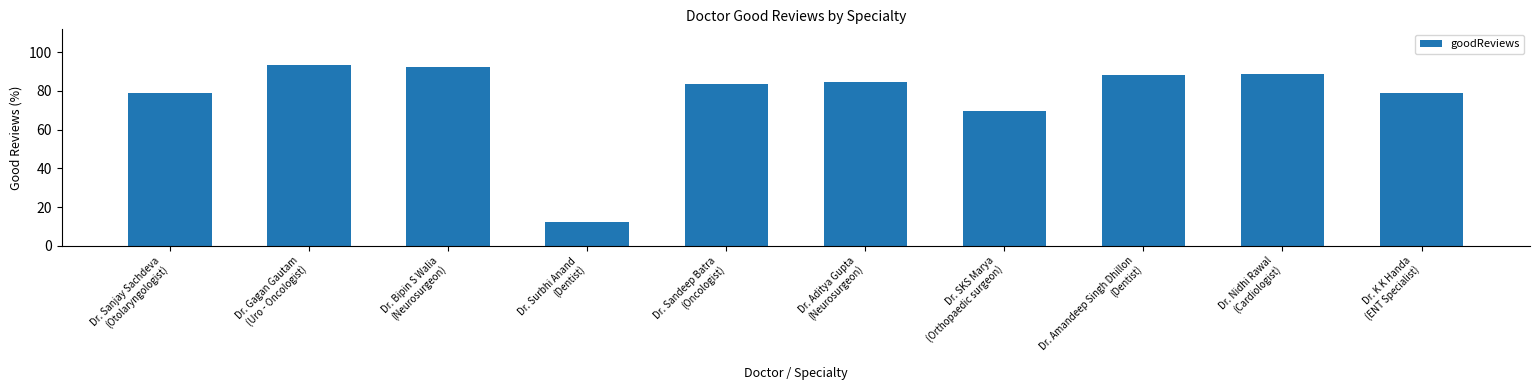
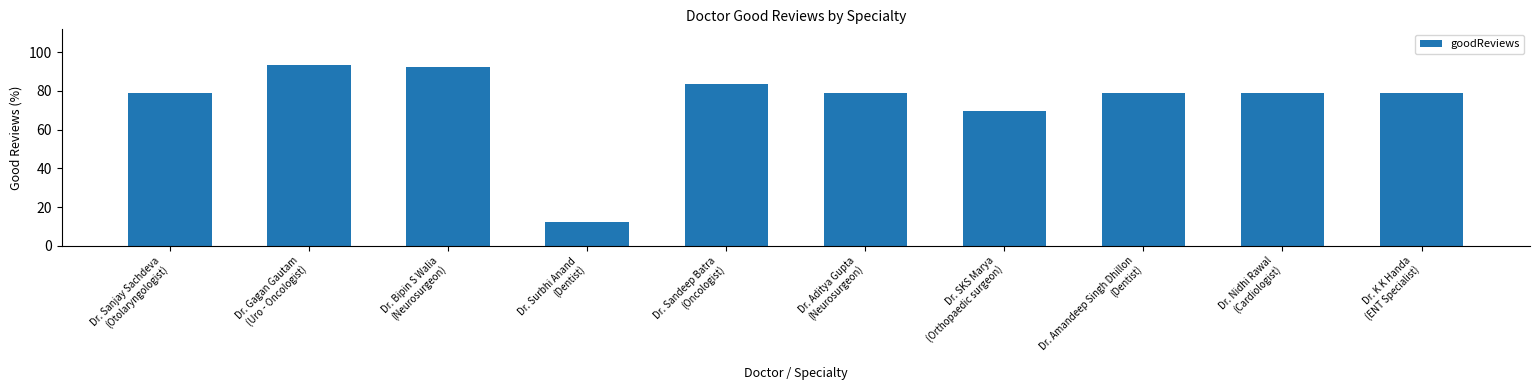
Dr. Aditya Gupta (Neurosurgeon): 85 -> 79
Dr. Amandeep Singh Dhillon (Dentist): 88 -> 79
Dr. Nidhi Rawal (Cardiologist): 89 -> 79
